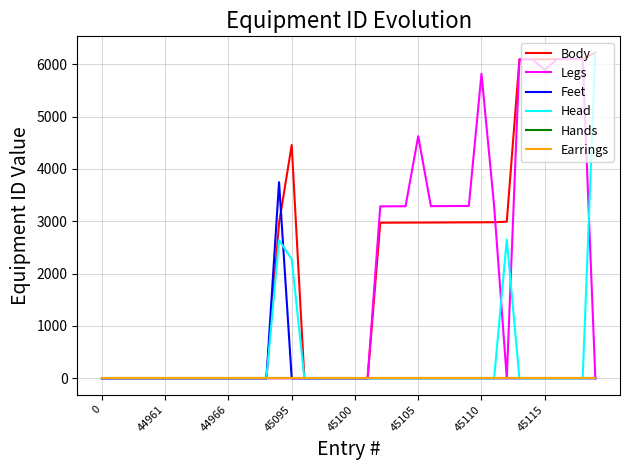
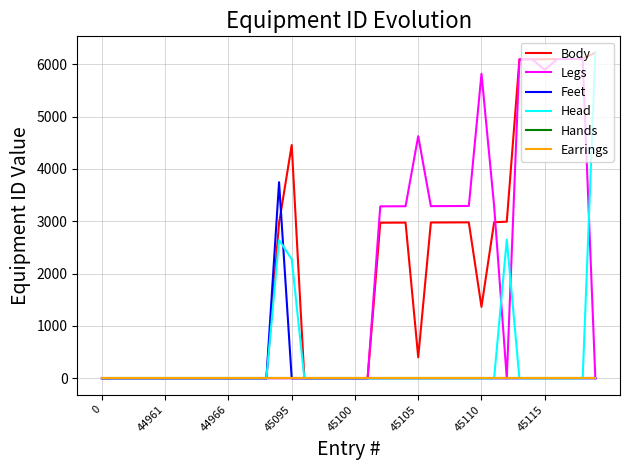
Body, 45105: 3000 -> 400
Body, 45110: 3000 -> 1400
